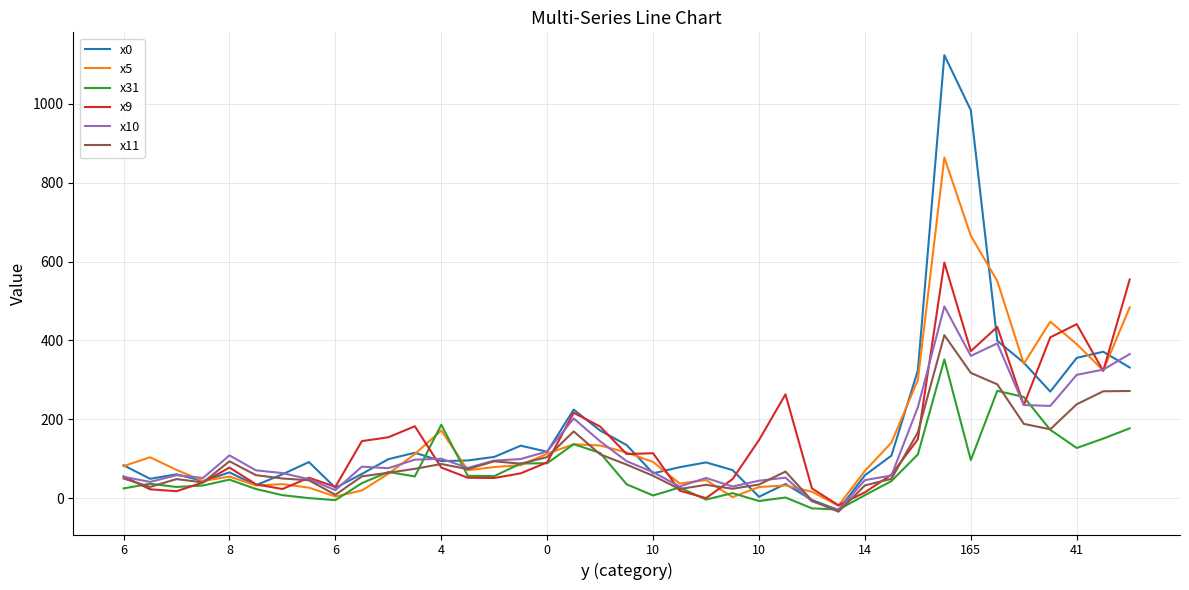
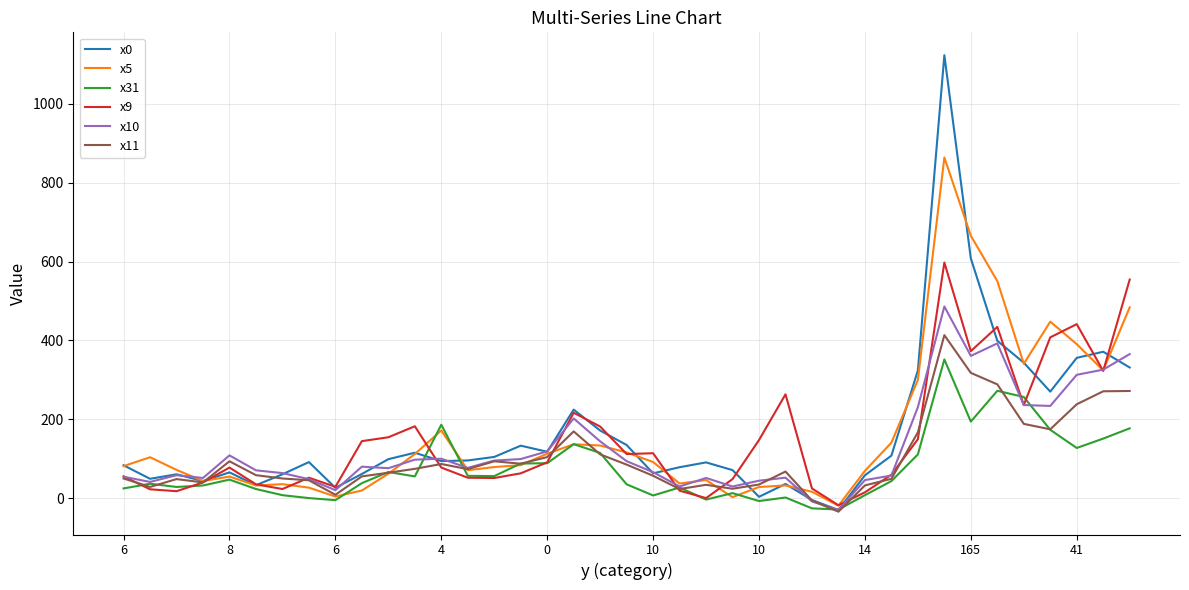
x0, 165: 980 -> 610
x31, 165: 100 -> 190
